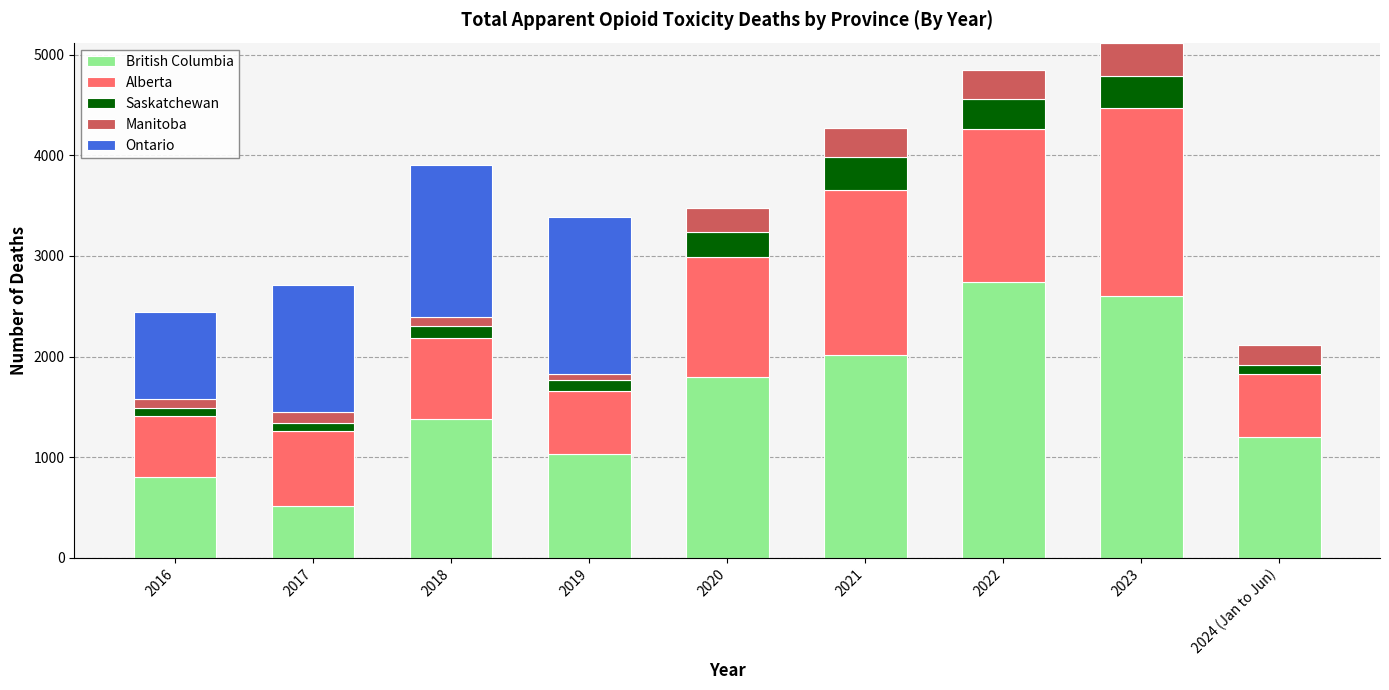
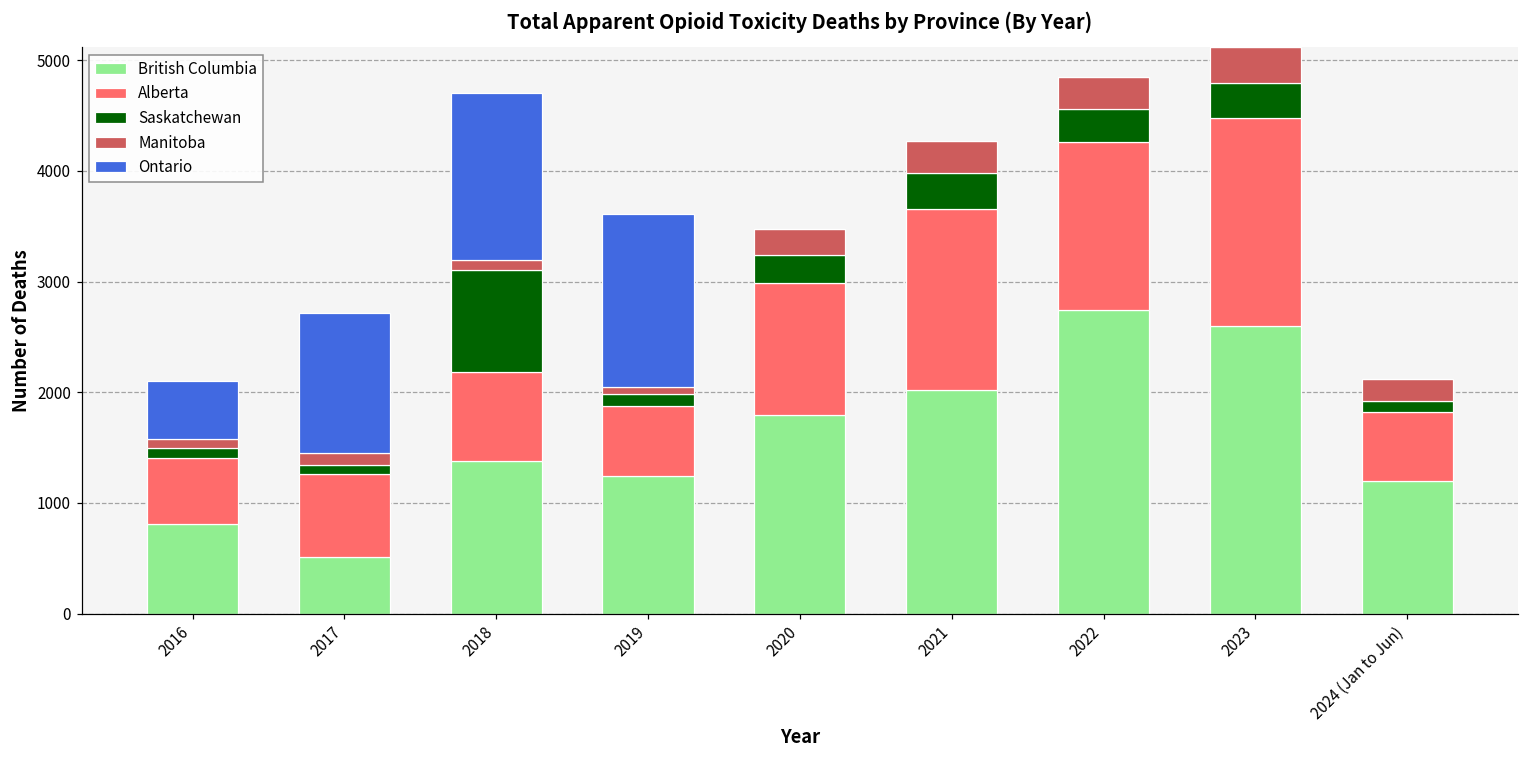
Ontario, 2016: 870 -> 520
Saskatchewan, 2018: 120 -> 920
British Columbia, 2019: 1030 -> 1250
